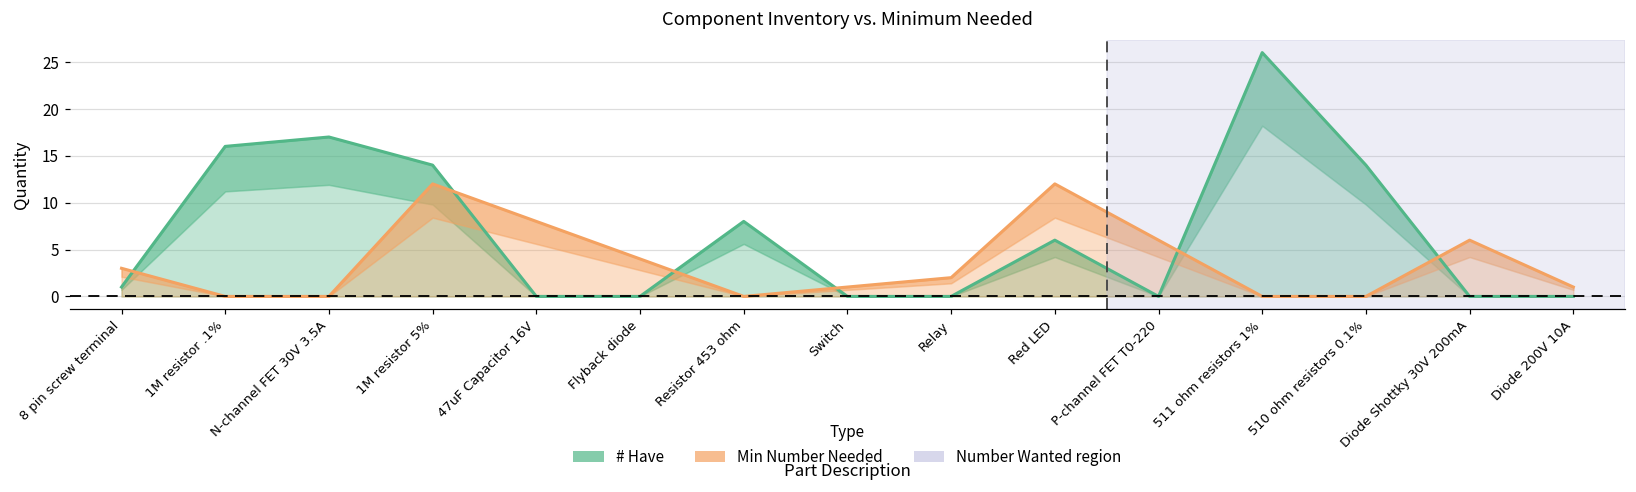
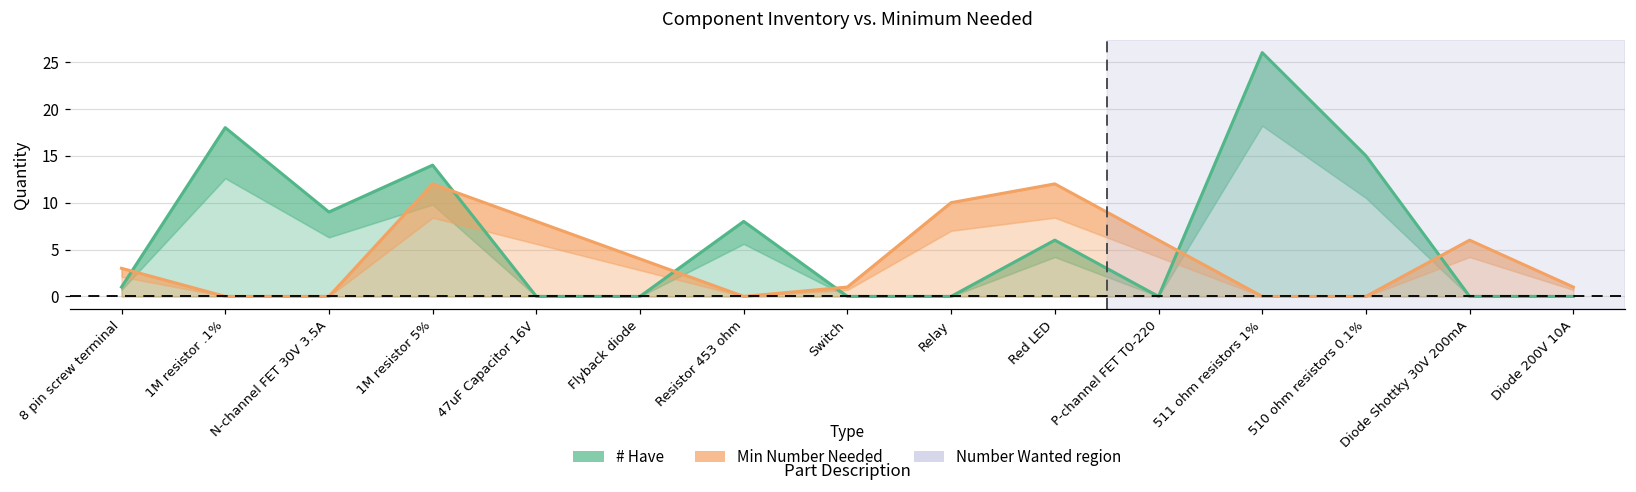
# Have, 1M resistor .1%: 16 -> 18
# Have, N-channel FET 30V 3.5A: 17 -> 9
Min Number Needed, Relay: 2 -> 10
# Have, 510 ohm resistors 0.1%: 14 -> 15
